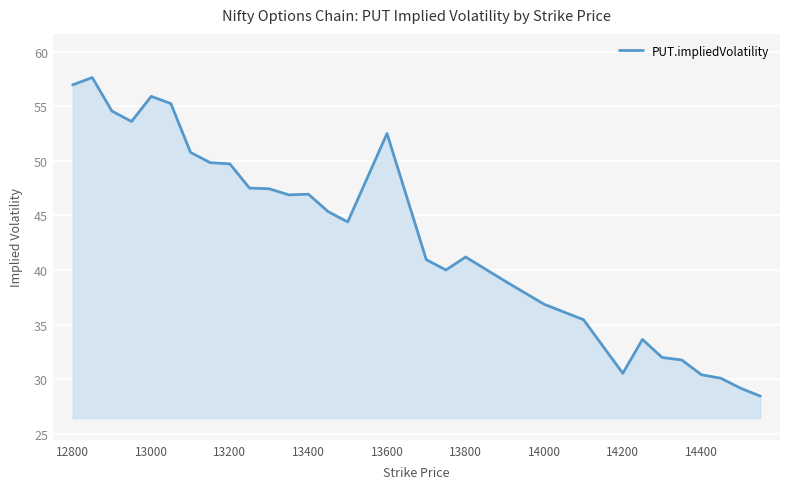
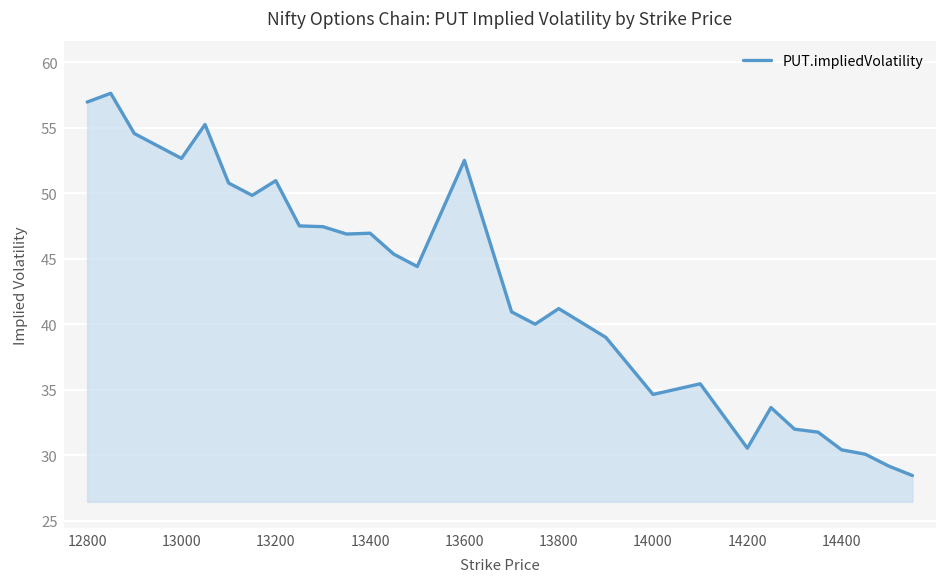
13000: 55.9 -> 52.7
13200: 49.7 -> 51.0
14000: 36.9 -> 34.6
